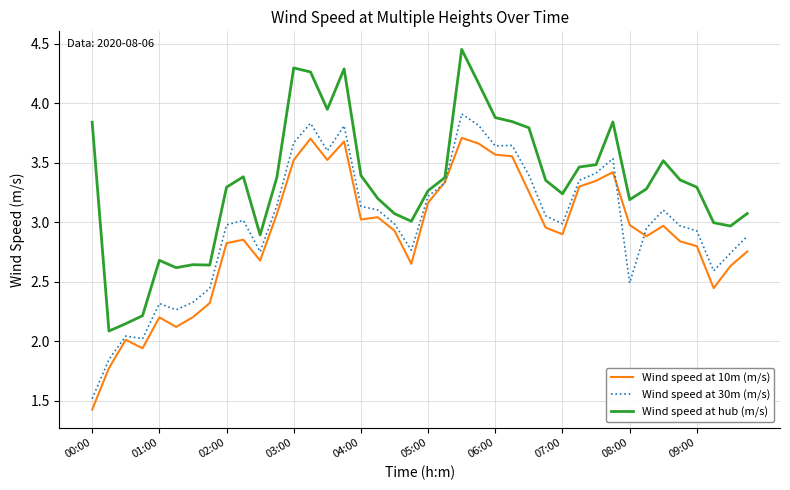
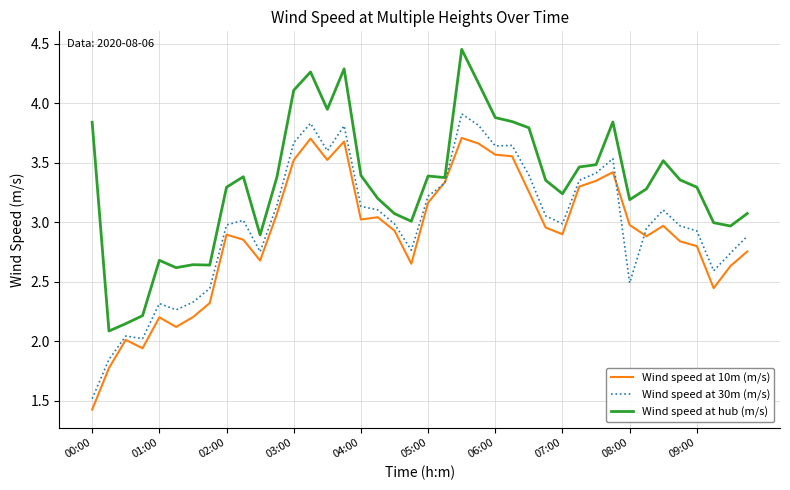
Wind speed at 10m (m/s), 02:00: 2.82 -> 2.90
Wind speed at hub (m/s), 03:00: 4.30 -> 4.11
Wind speed at hub (m/s), 05:00: 3.27 -> 3.39
